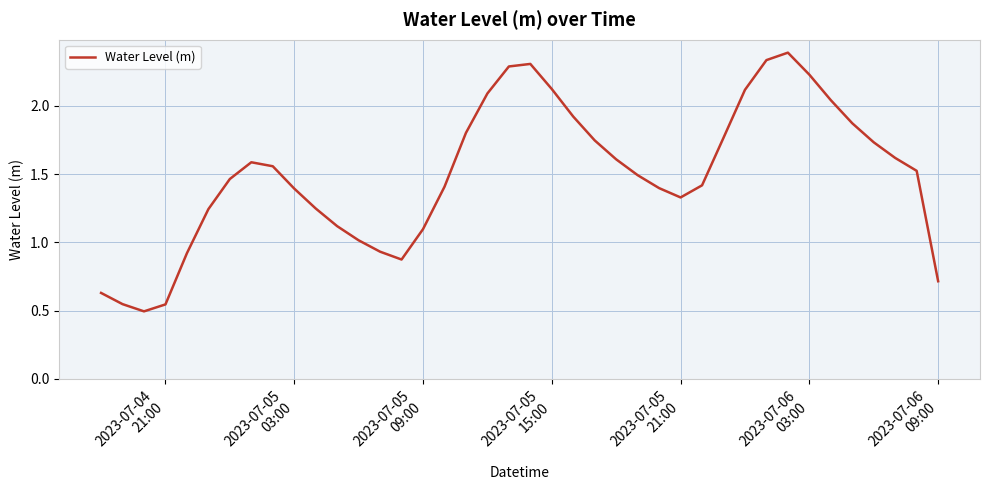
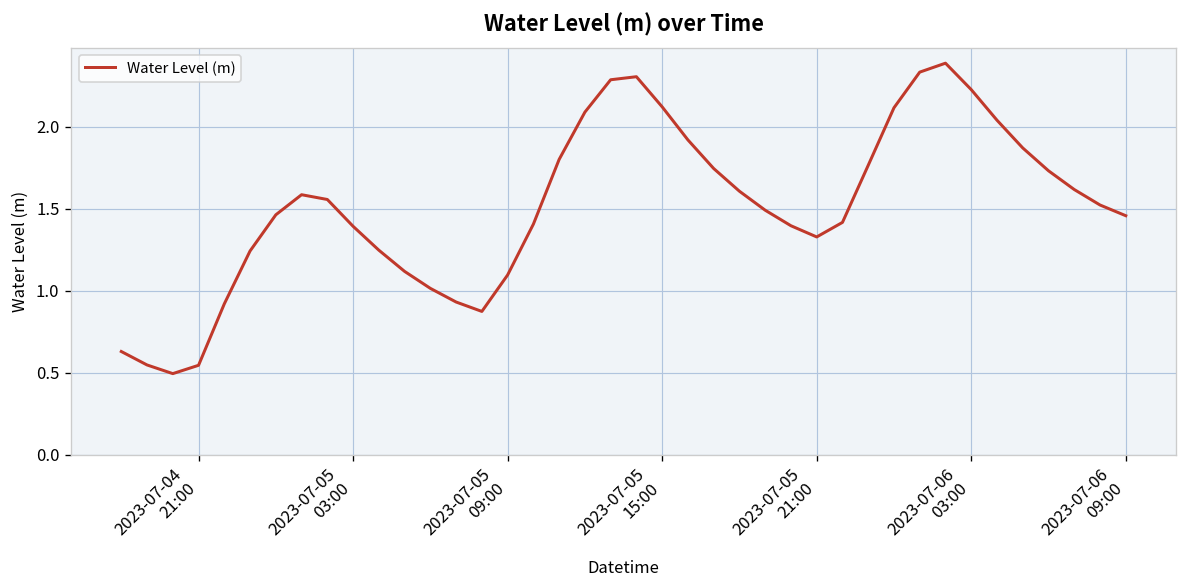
2023-07-06 09:00: 0.72 -> 1.46
